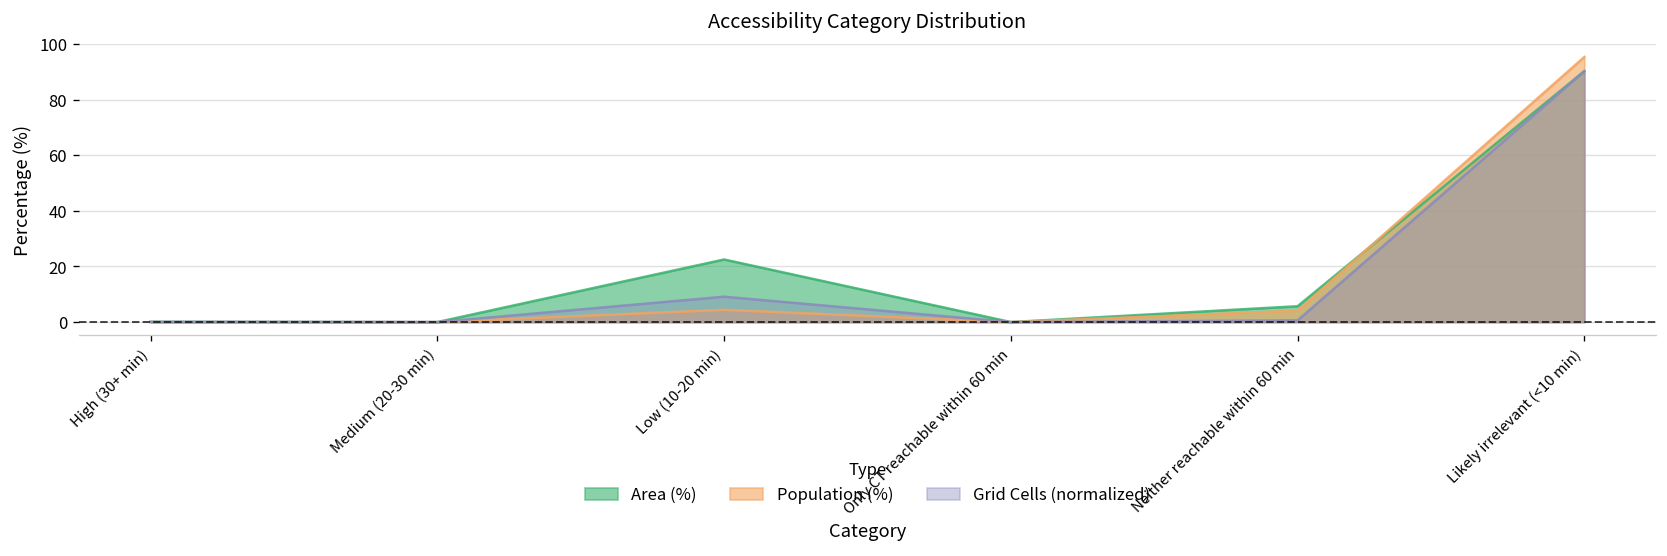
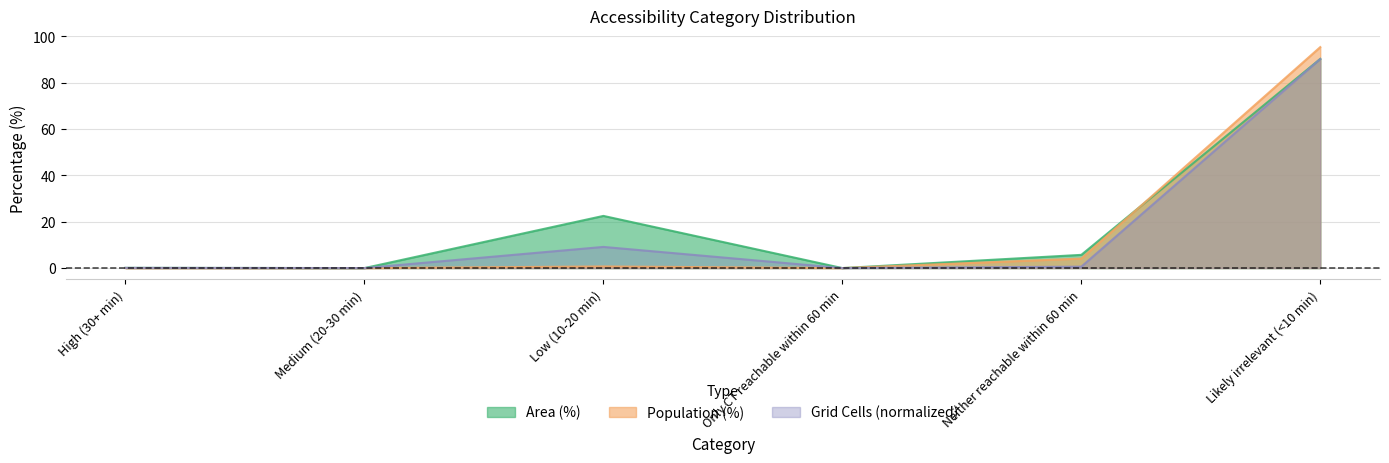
Population (%), Low (10-20 min): 4 -> 1
